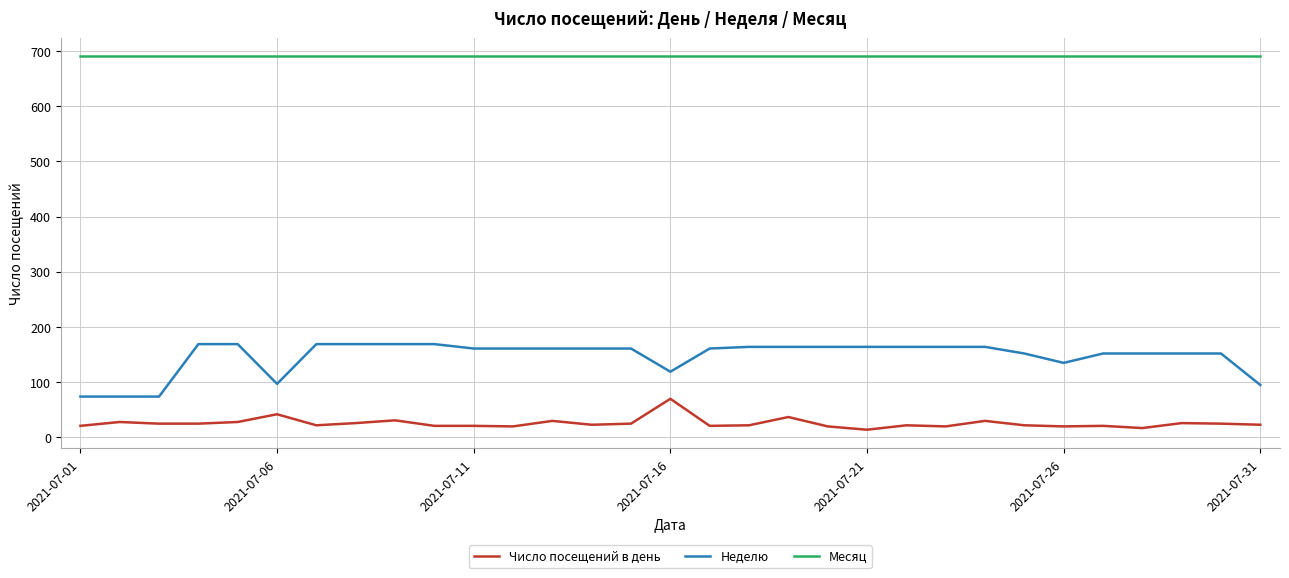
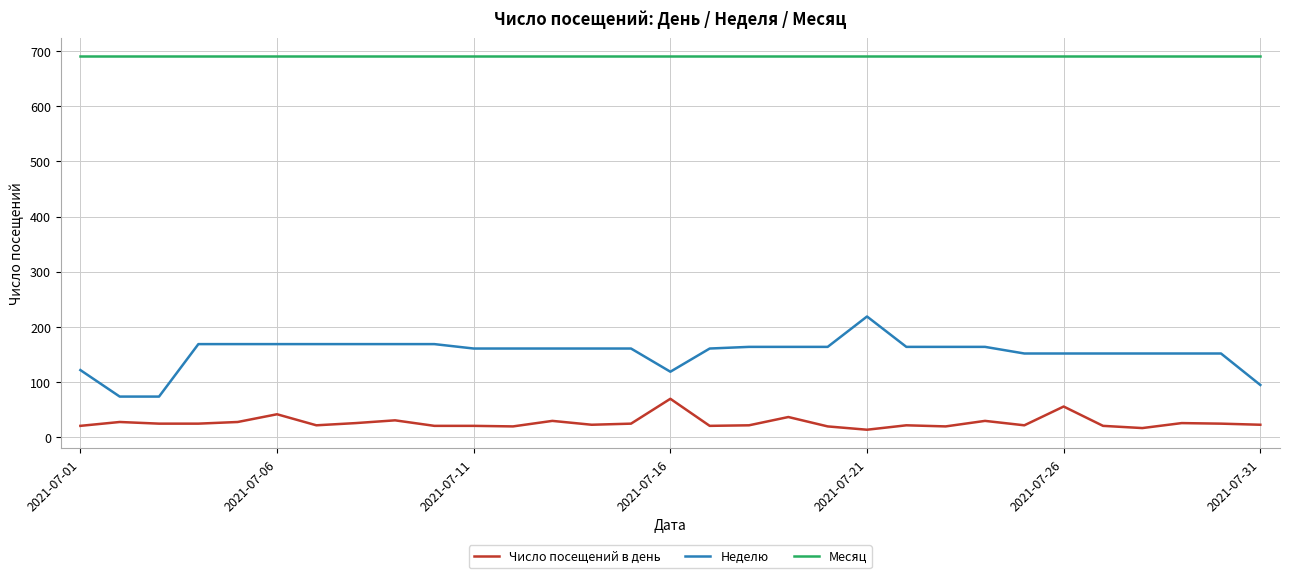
Неделю, 2021-07-01: 70 -> 120
Неделю, 2021-07-06: 100 -> 170
Неделю, 2021-07-21: 160 -> 220
Число посещений в день, 2021-07-26: 20 -> 60
Неделю, 2021-07-26: 140 -> 150
